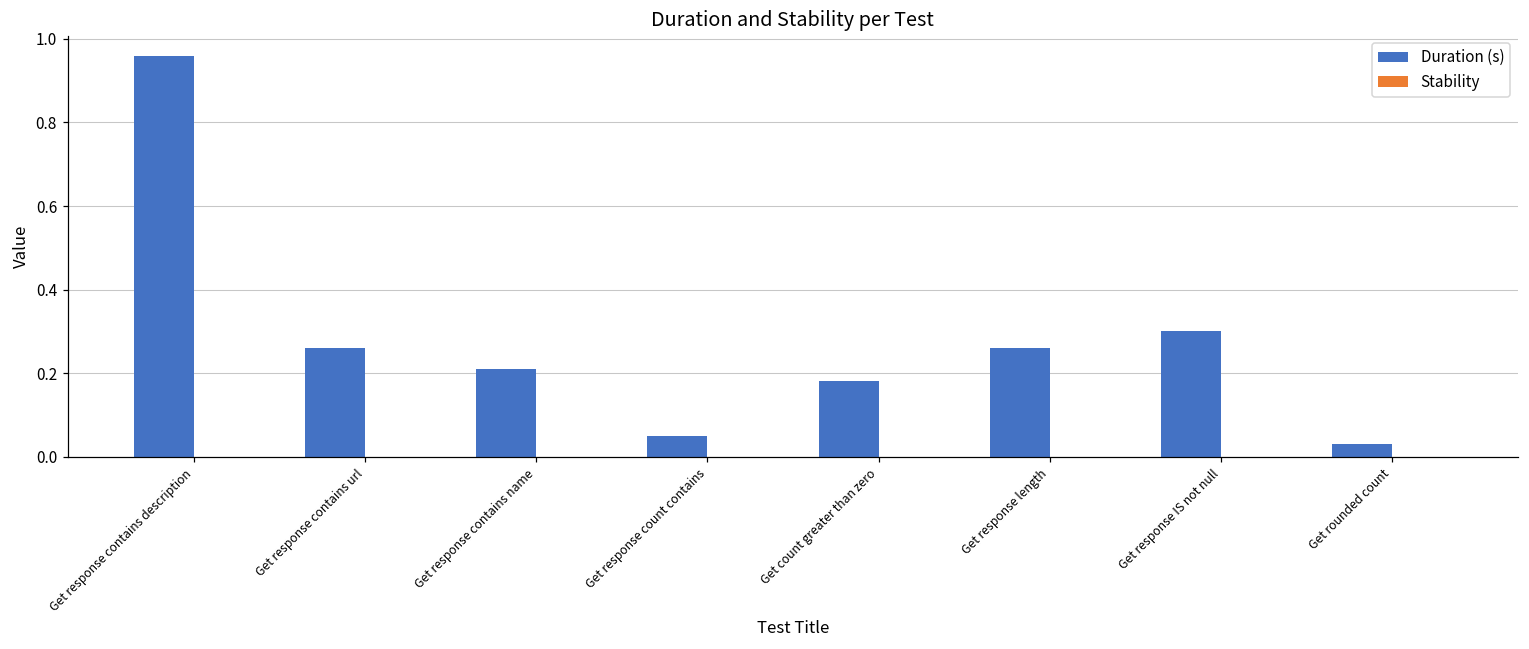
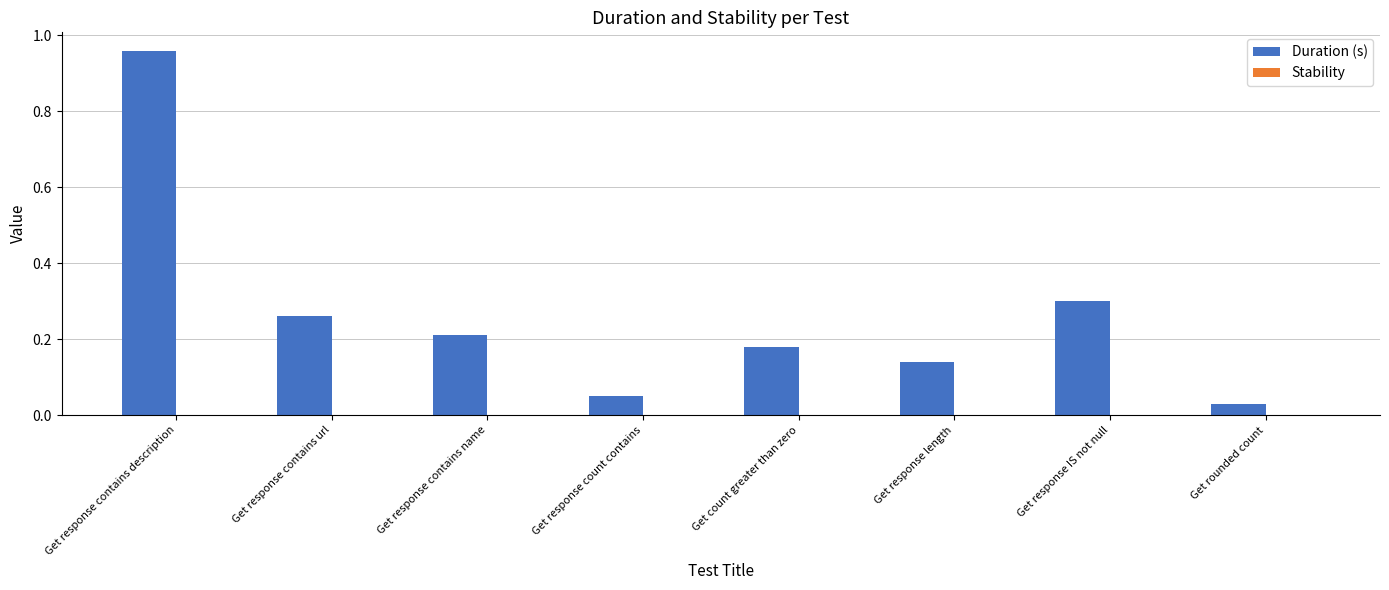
Duration (s), Get response length: 0.26 -> 0.14
